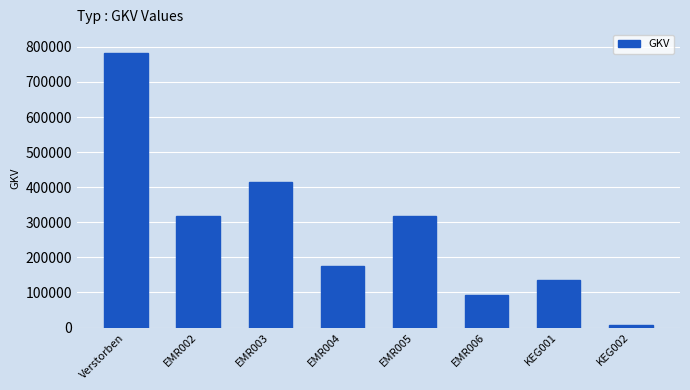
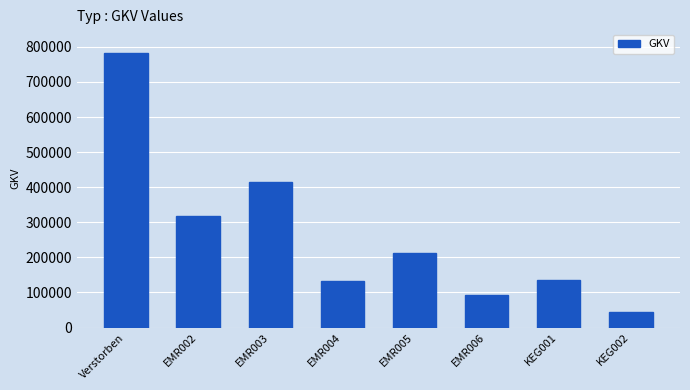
EMR004: 180000 -> 130000
EMR005: 320000 -> 210000
KEG002: 10000 -> 40000
